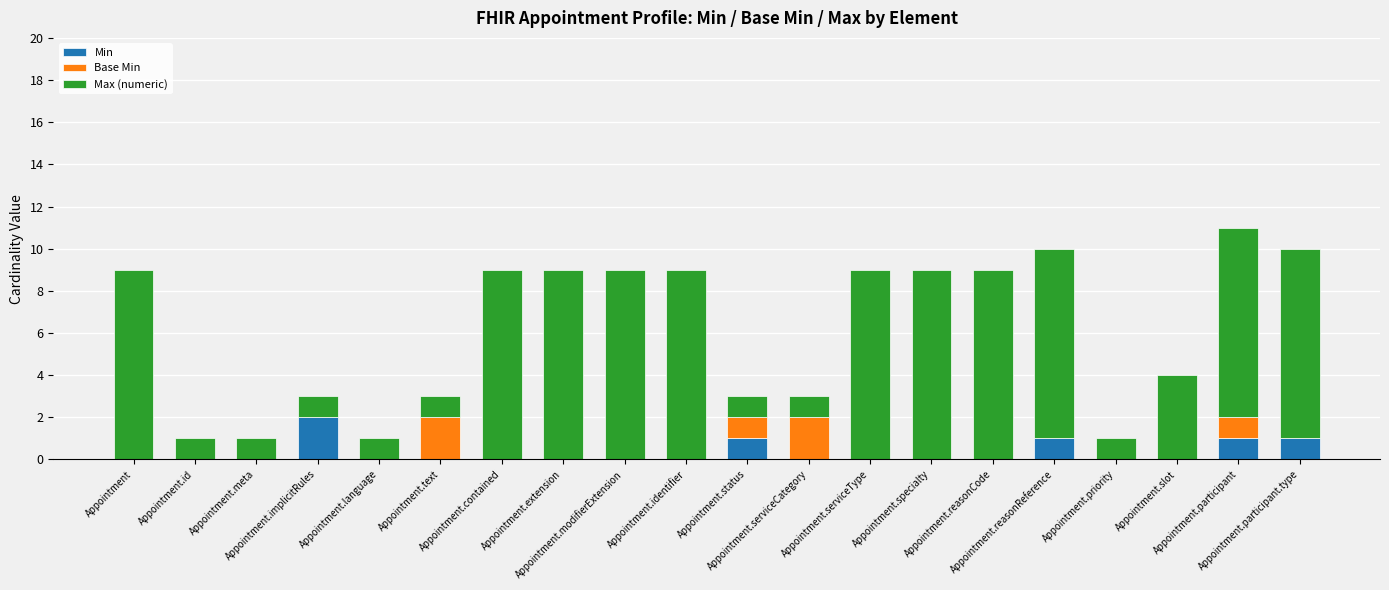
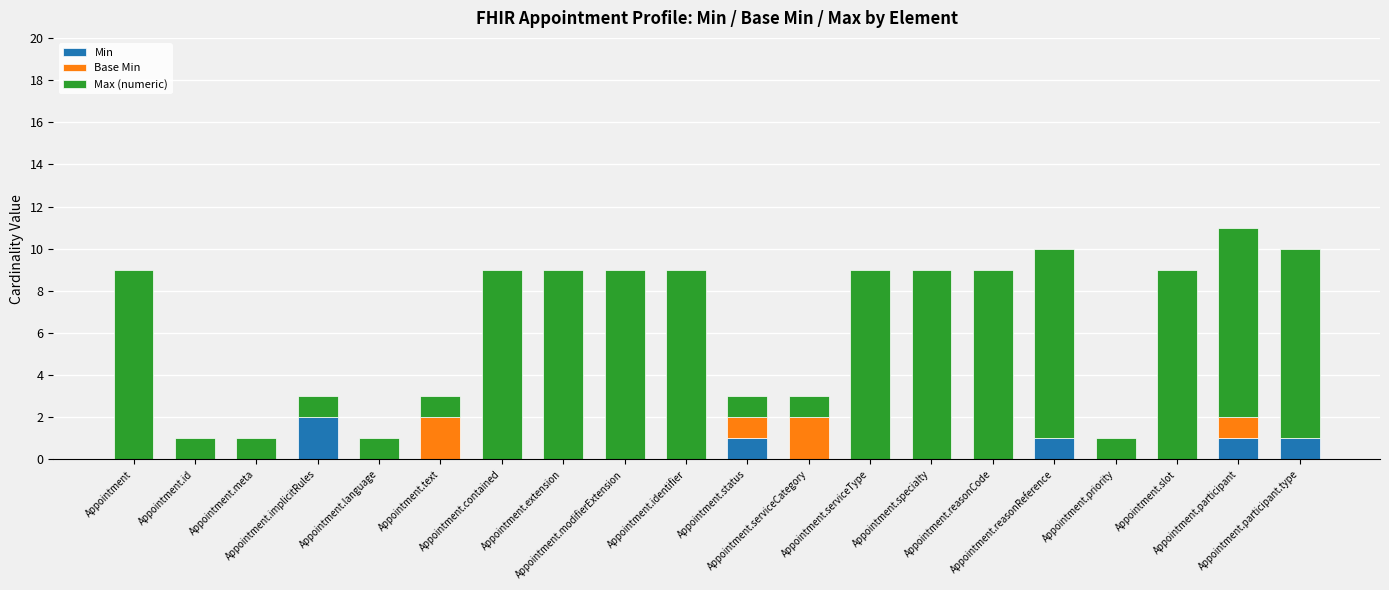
Max (numeric), Appointment.slot: 4 -> 9
